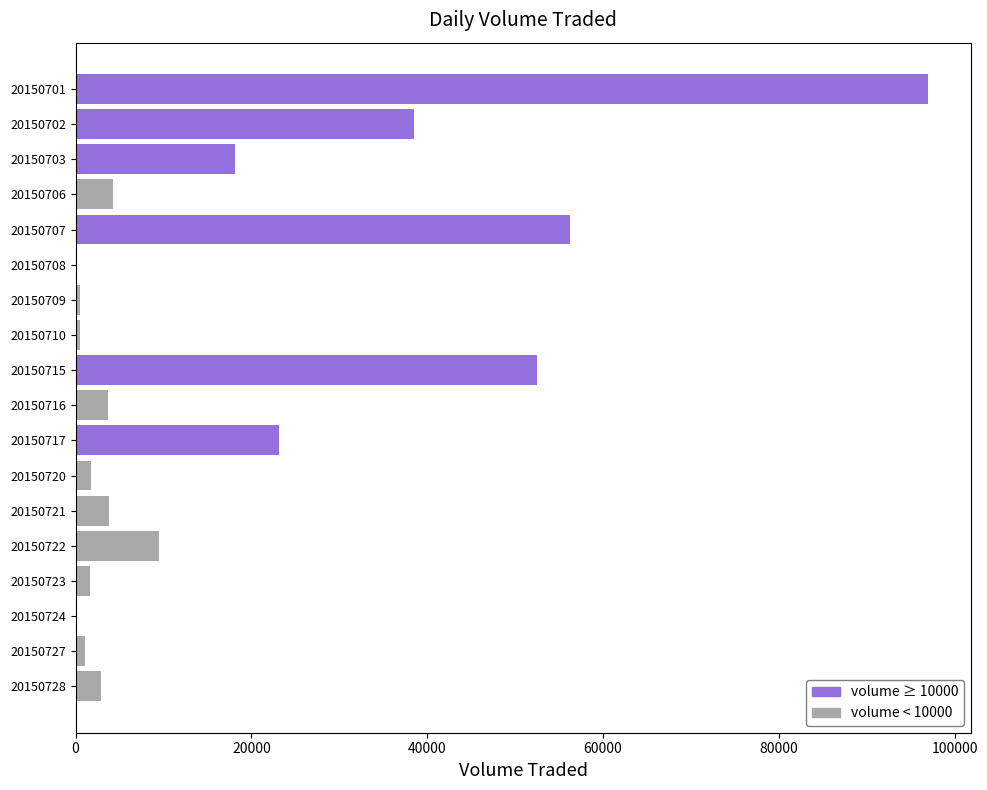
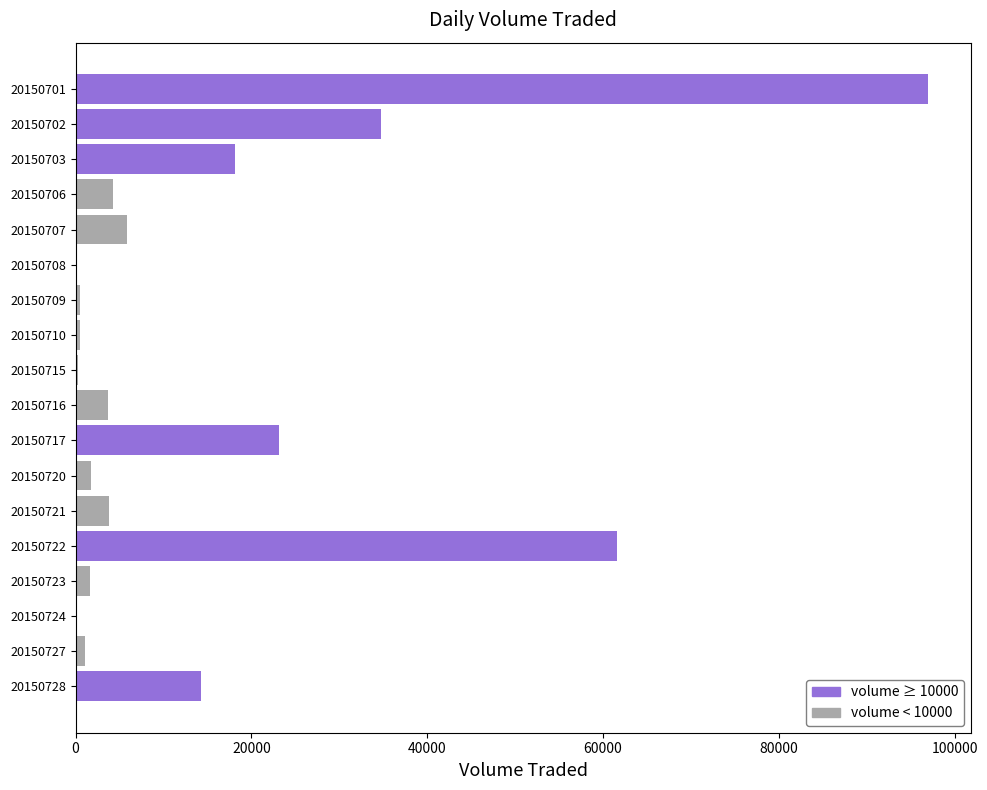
20150702: 39000 -> 35000
20150707: 56000 -> 6000
20150715: 53000 -> 0
20150722: 10000 -> 62000
20150728: 3000 -> 14000
